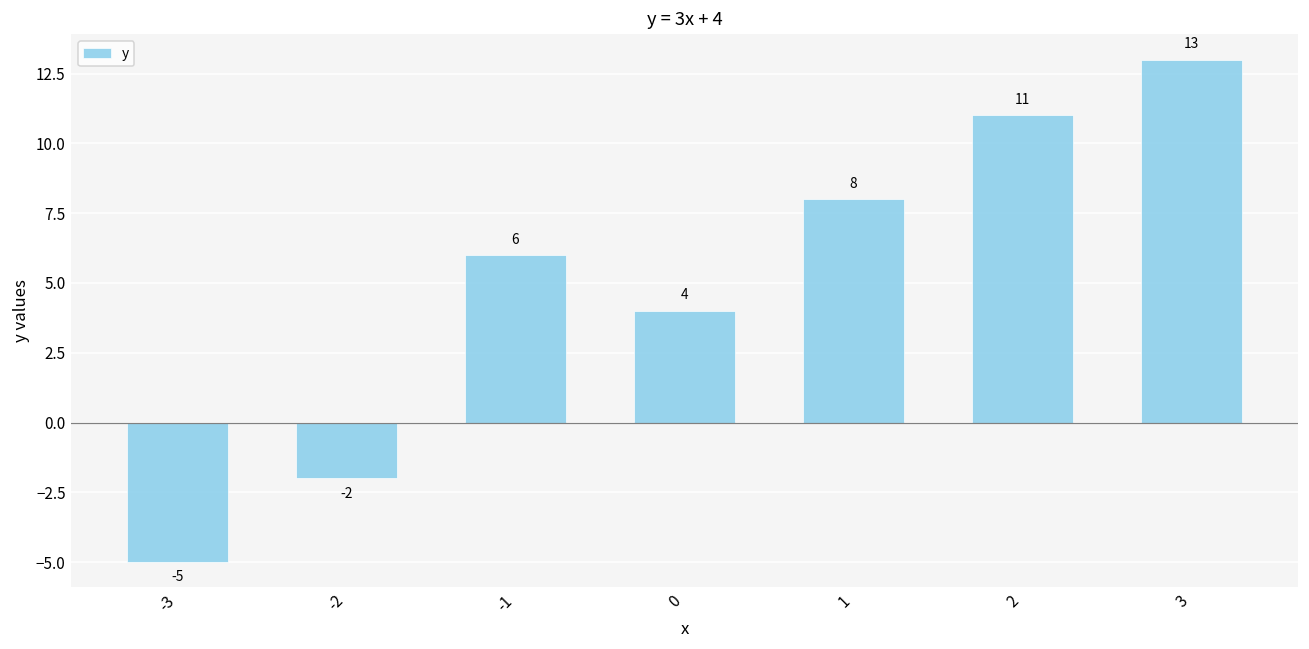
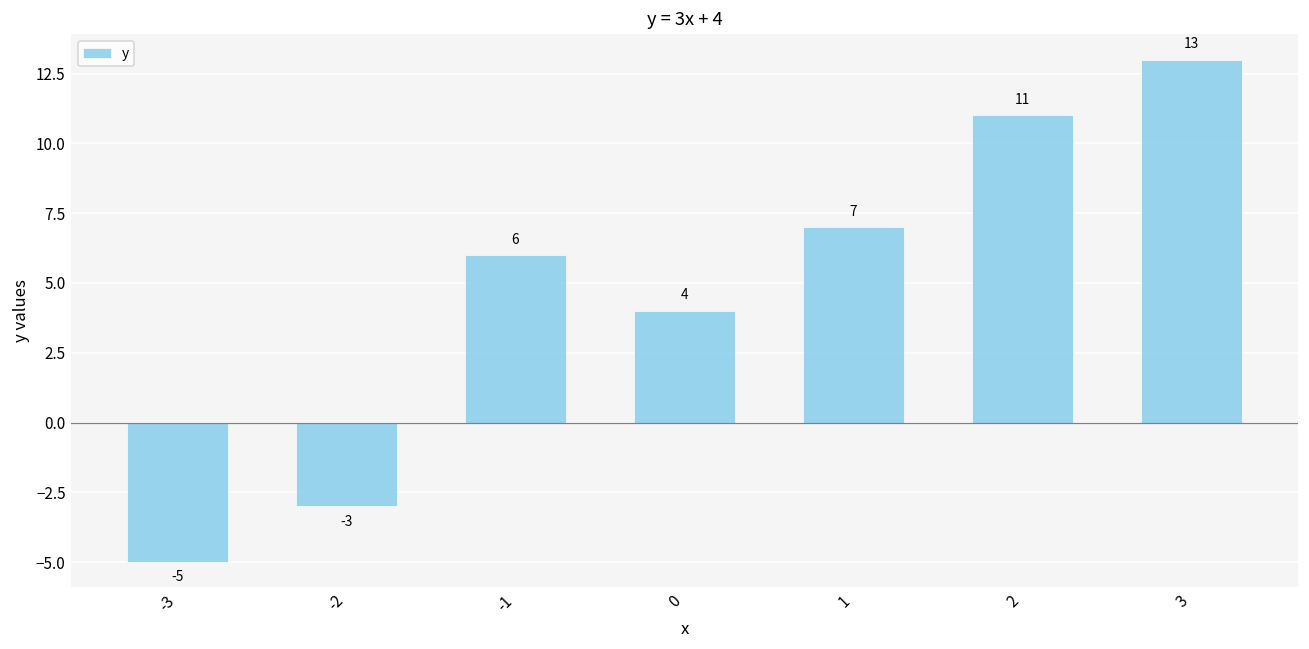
-2: -2 -> -3
1: 8 -> 7
